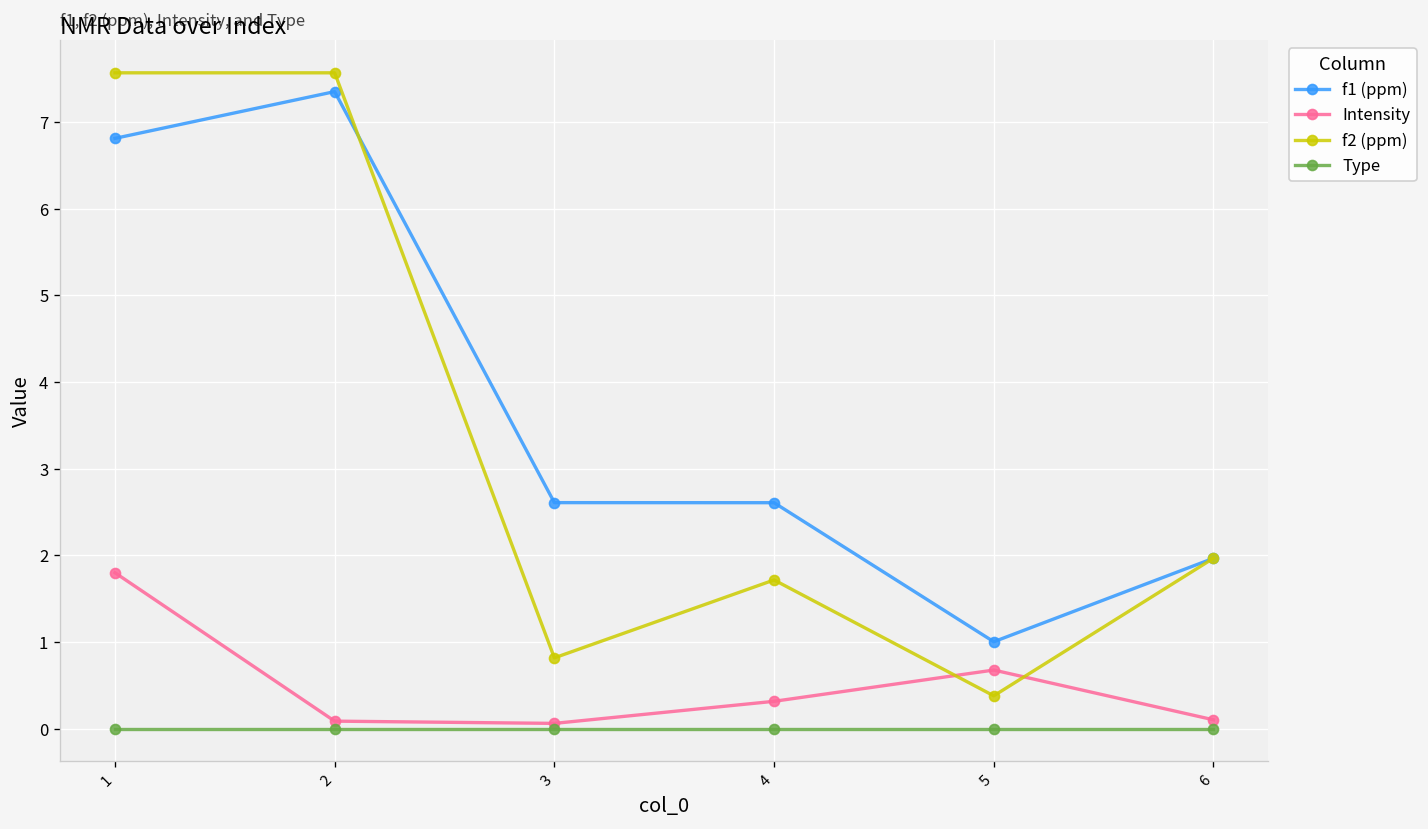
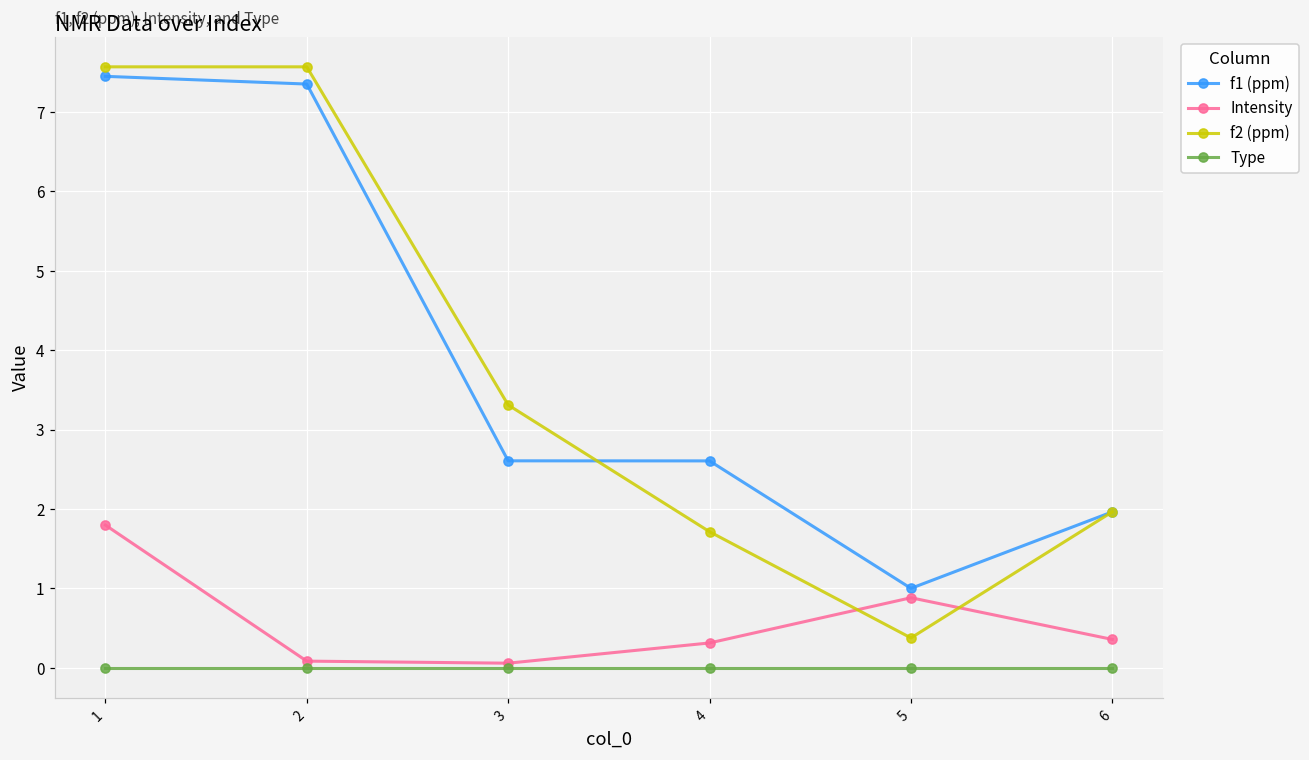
f1 (ppm), 1: 6.8 -> 7.4
f2 (ppm), 3: 0.8 -> 3.3
Intensity, 5: 0.7 -> 0.9
Intensity, 6: 0.1 -> 0.4
